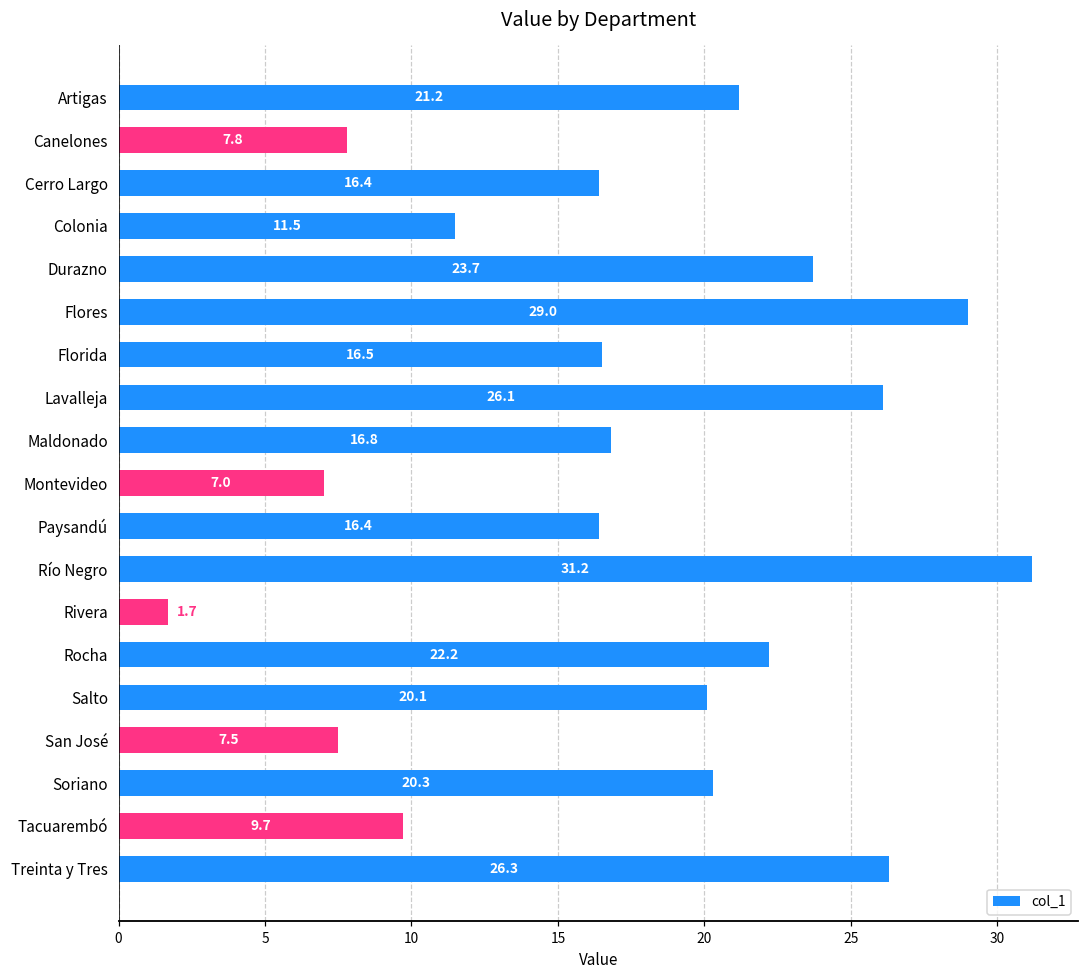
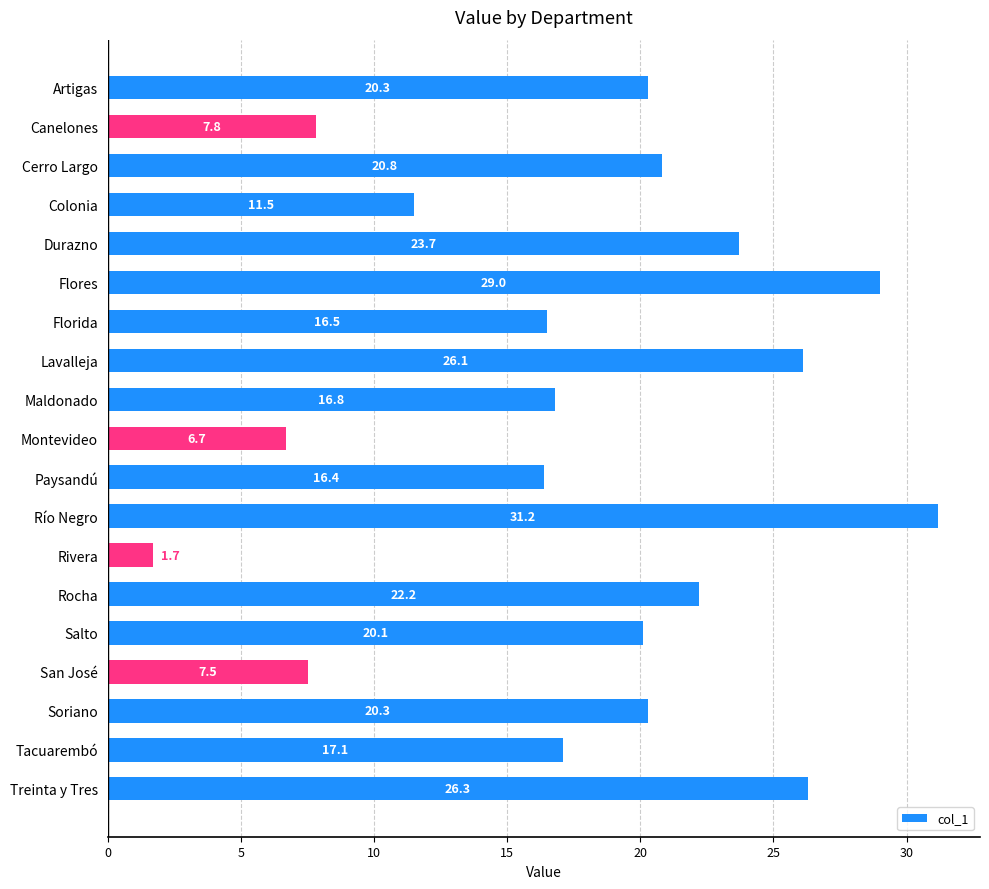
Artigas: 21.2 -> 20.3
Cerro Largo: 16.4 -> 20.8
Montevideo: 7.0 -> 6.7
Tacuarembó: 9.7 -> 17.1
